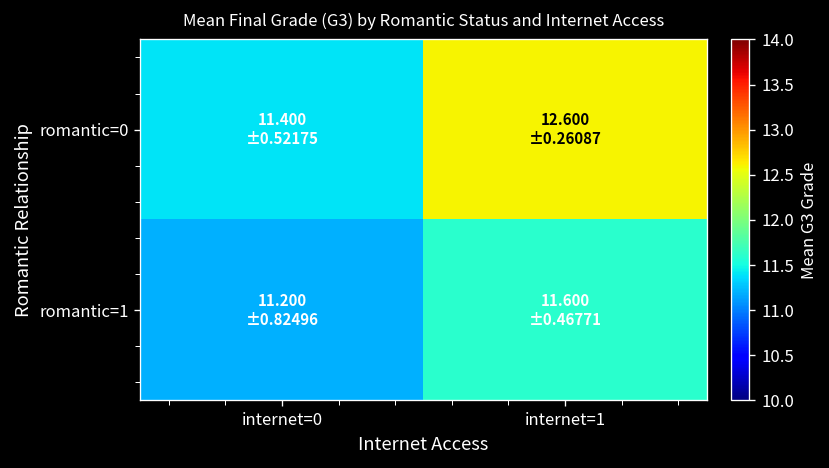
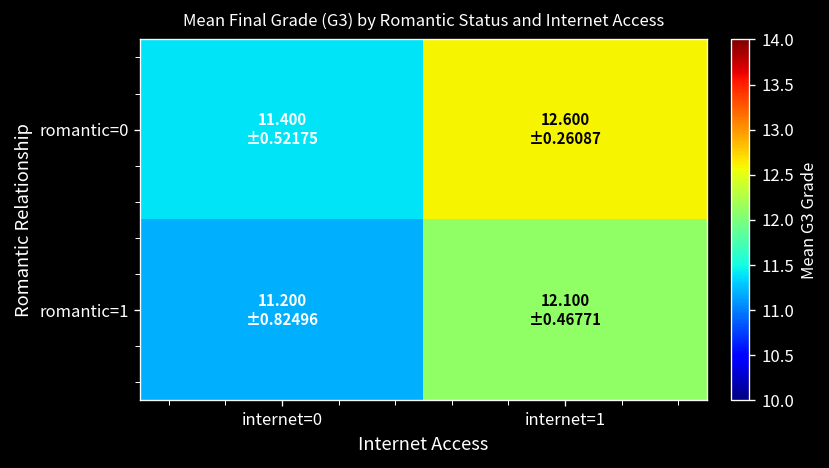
romantic=1, internet=1: 11.600 -> 12.100
